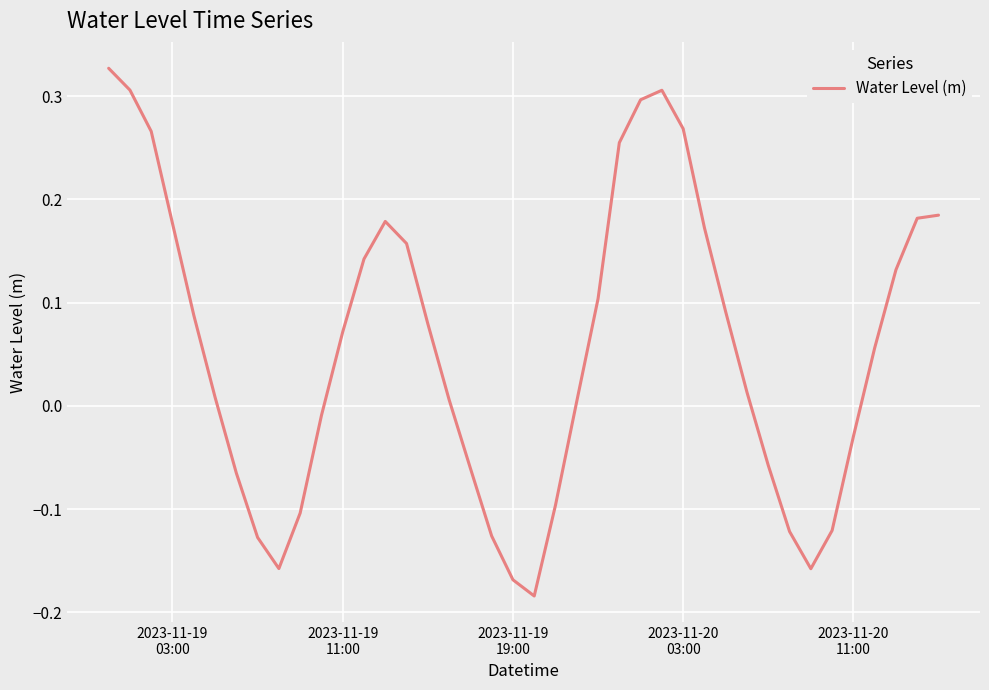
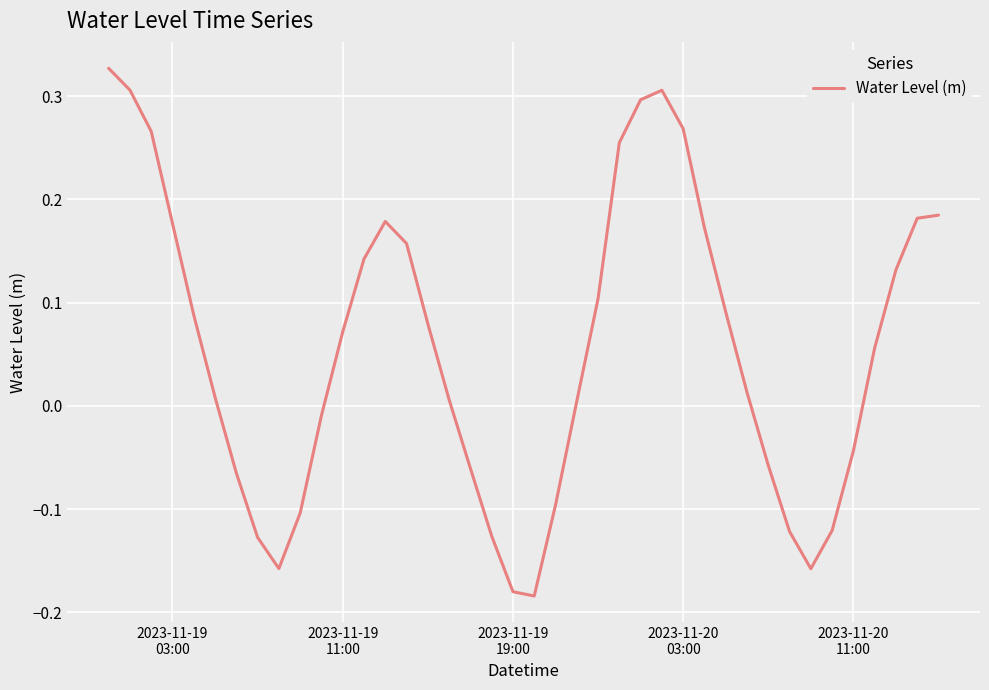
2023-11-19 19:00: -0.168 -> -0.180
2023-11-20 11:00: -0.030 -> -0.044
